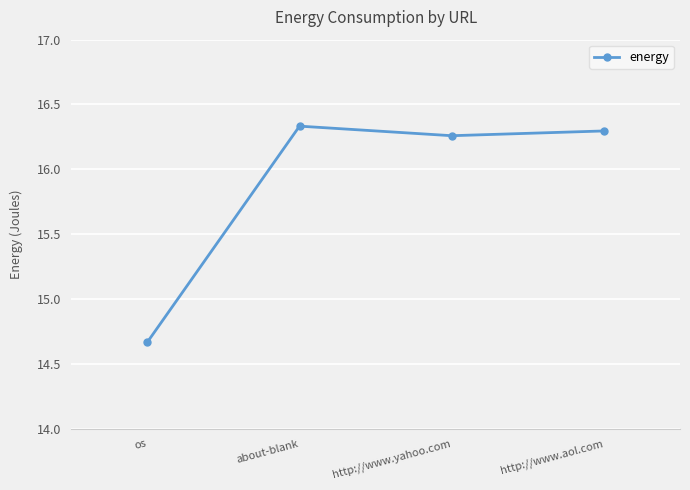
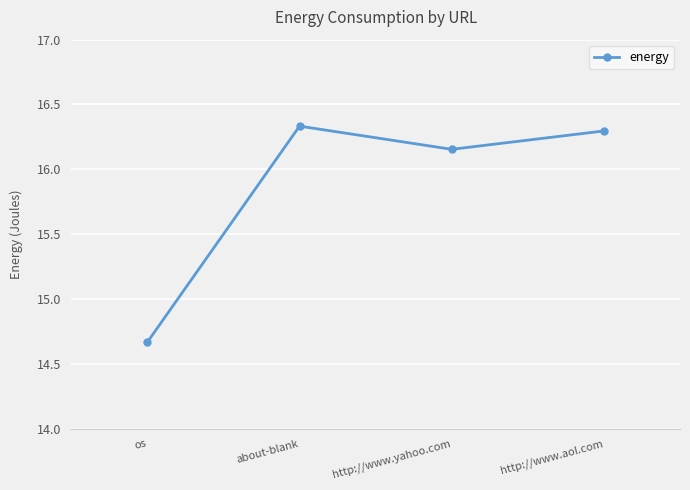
http://www.yahoo.com: 16.26 -> 16.15
